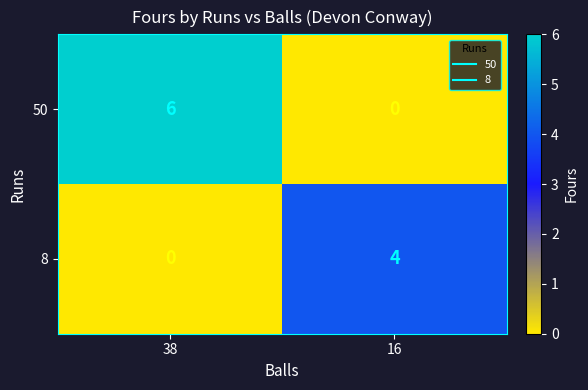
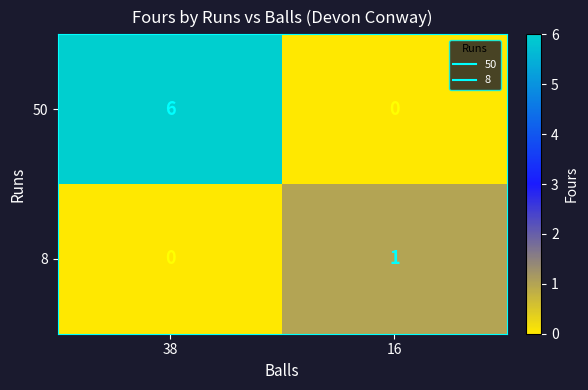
8, 16: 4 -> 1
